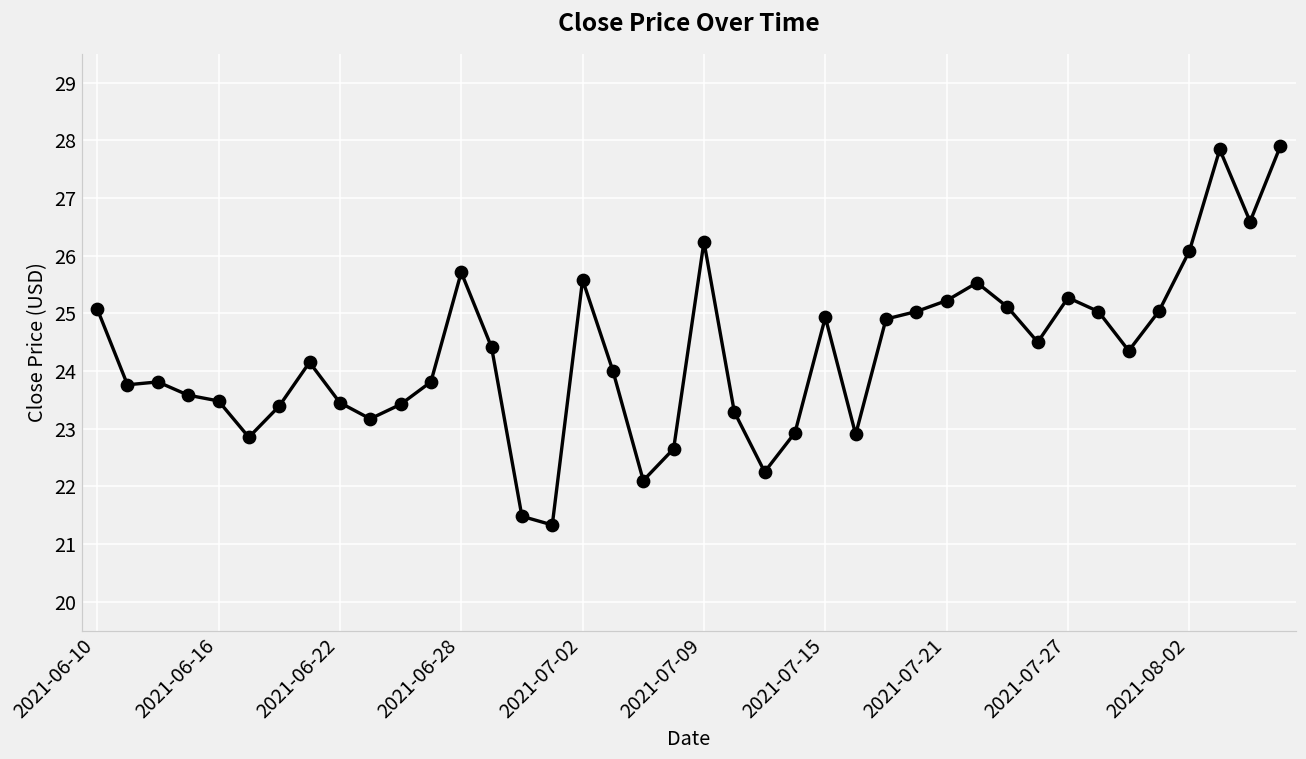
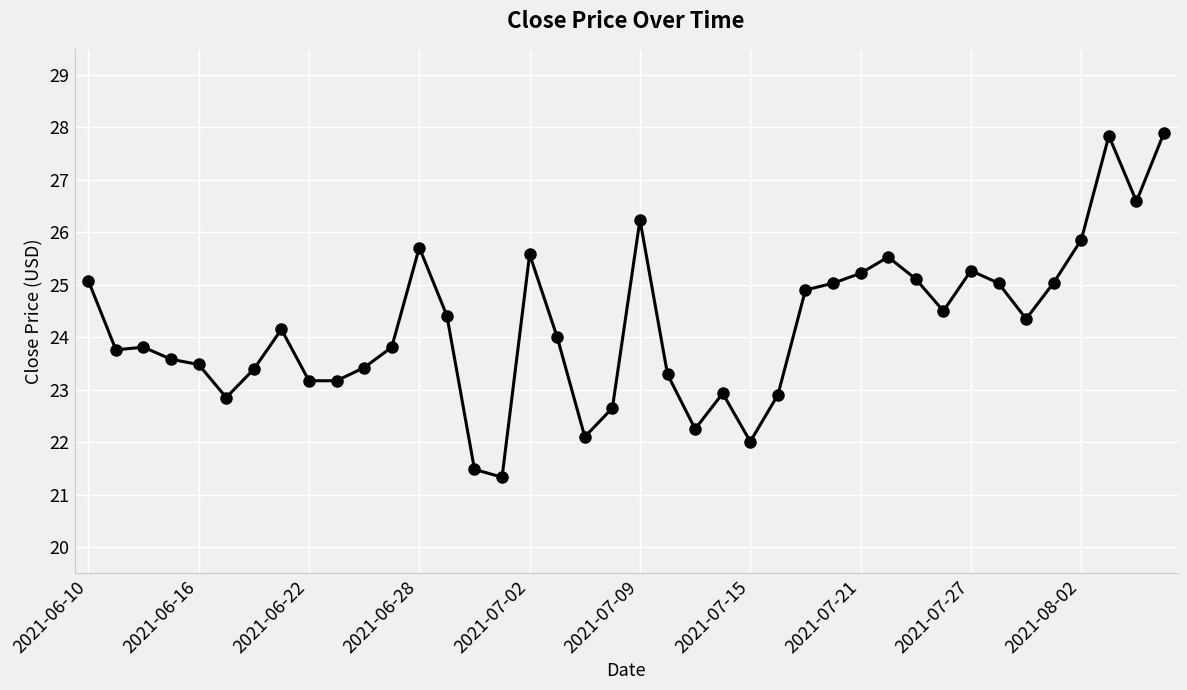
2021-06-22: 23.5 -> 23.2
2021-07-15: 24.9 -> 22.0
2021-08-02: 26.1 -> 25.9
